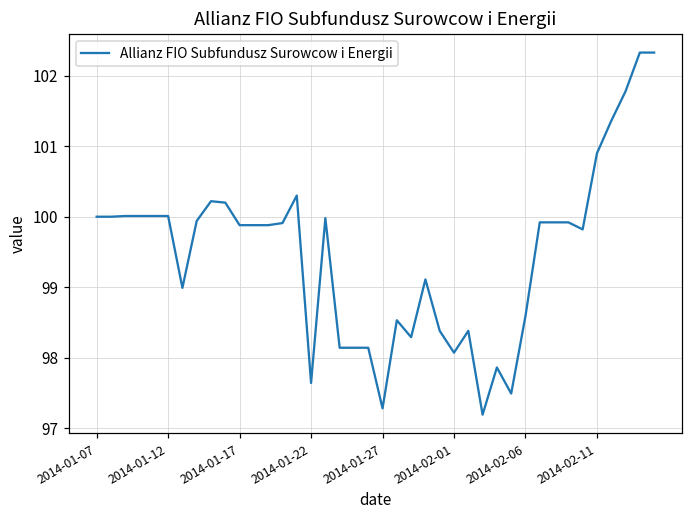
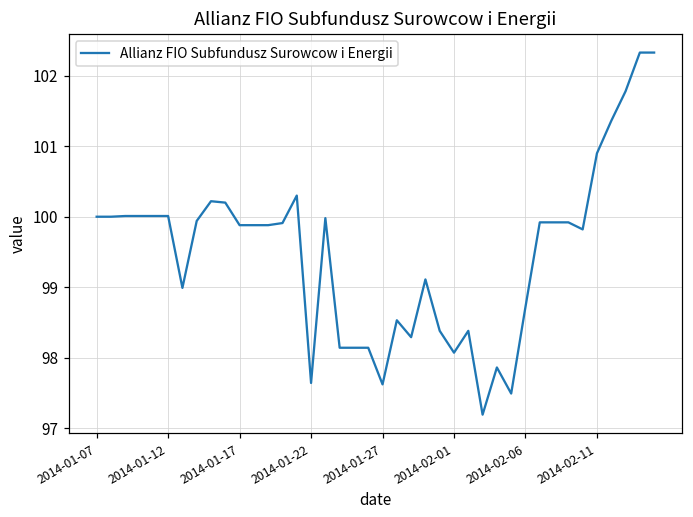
2014-01-27: 97.3 -> 97.6
2014-02-06: 98.6 -> 98.7
